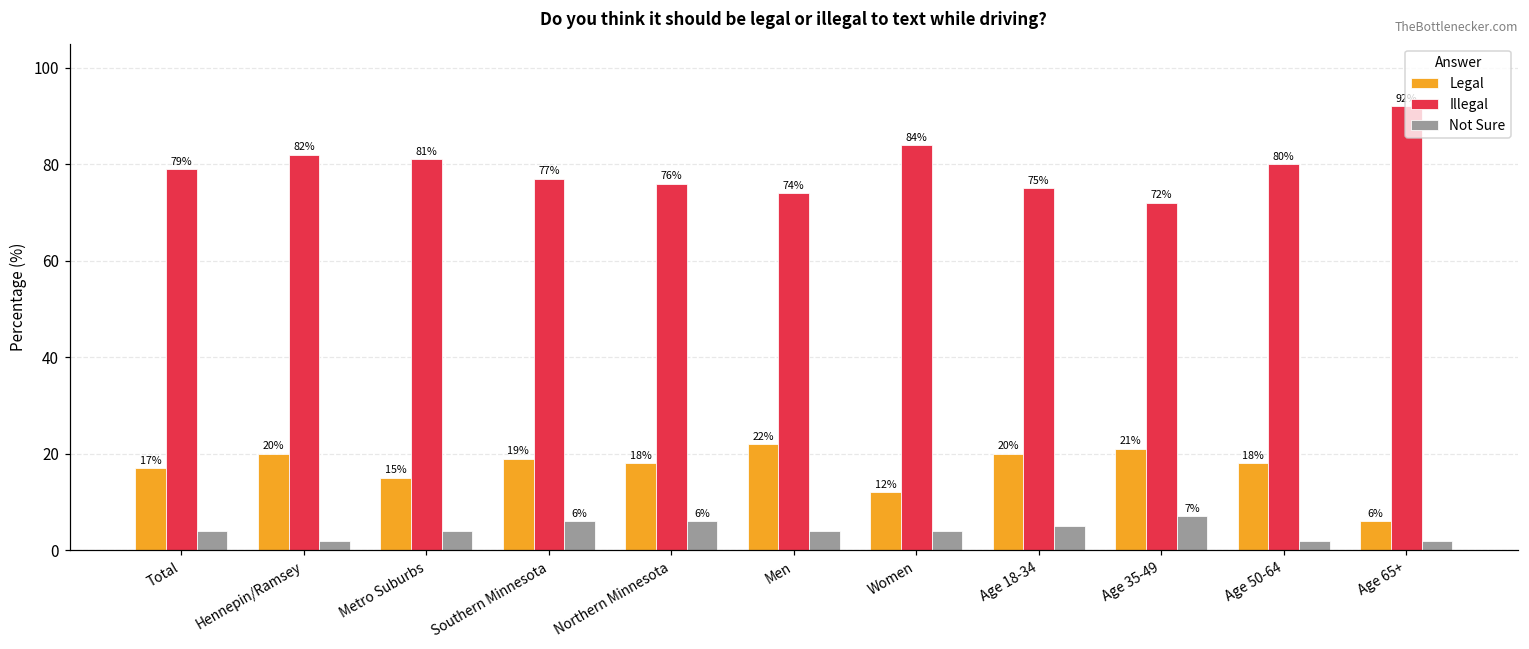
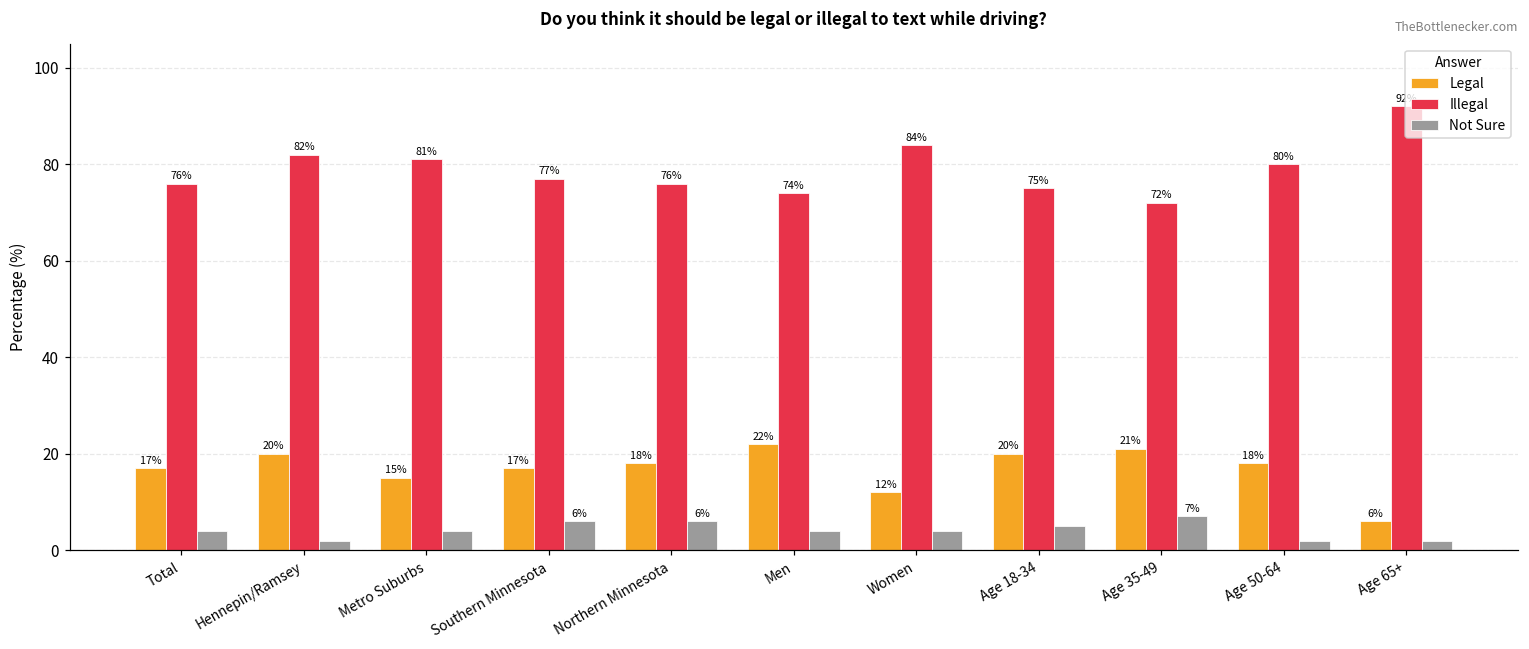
Illegal, Total: 79% -> 76%
Legal, Southern Minnesota: 19% -> 17%
